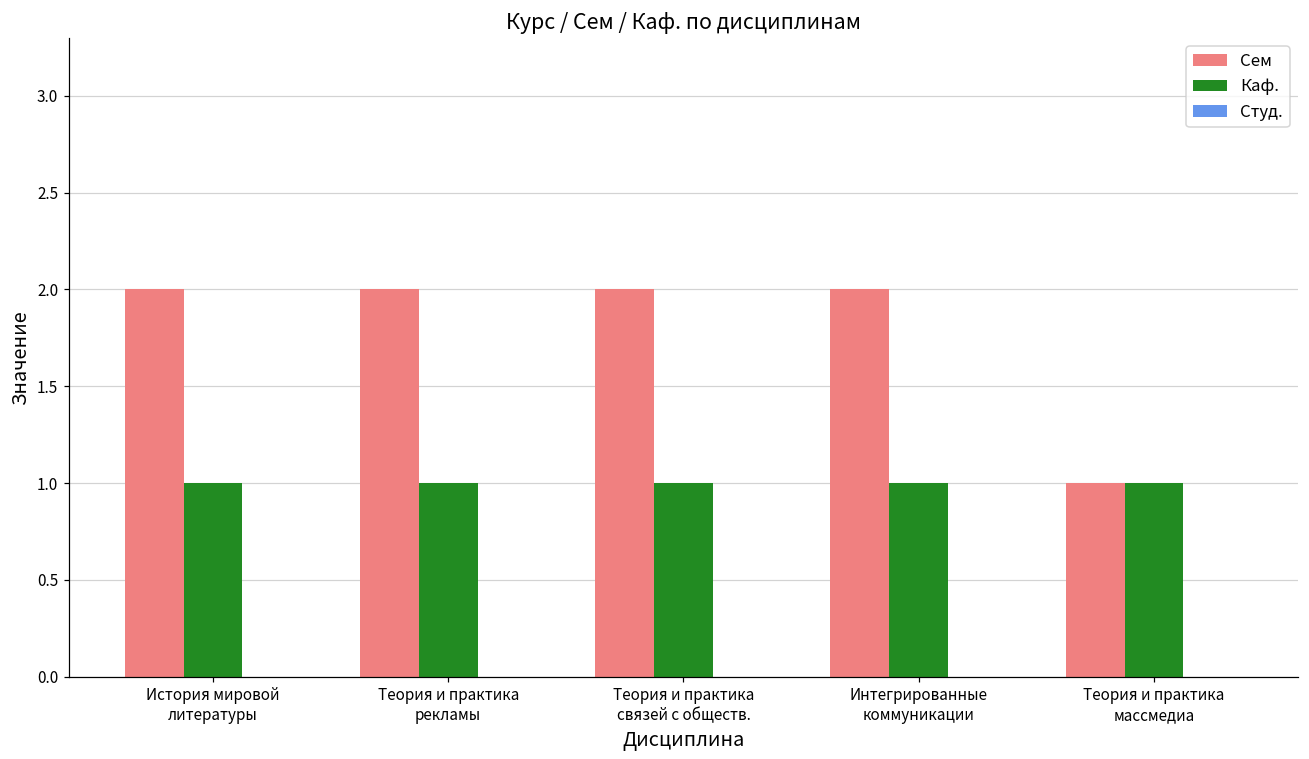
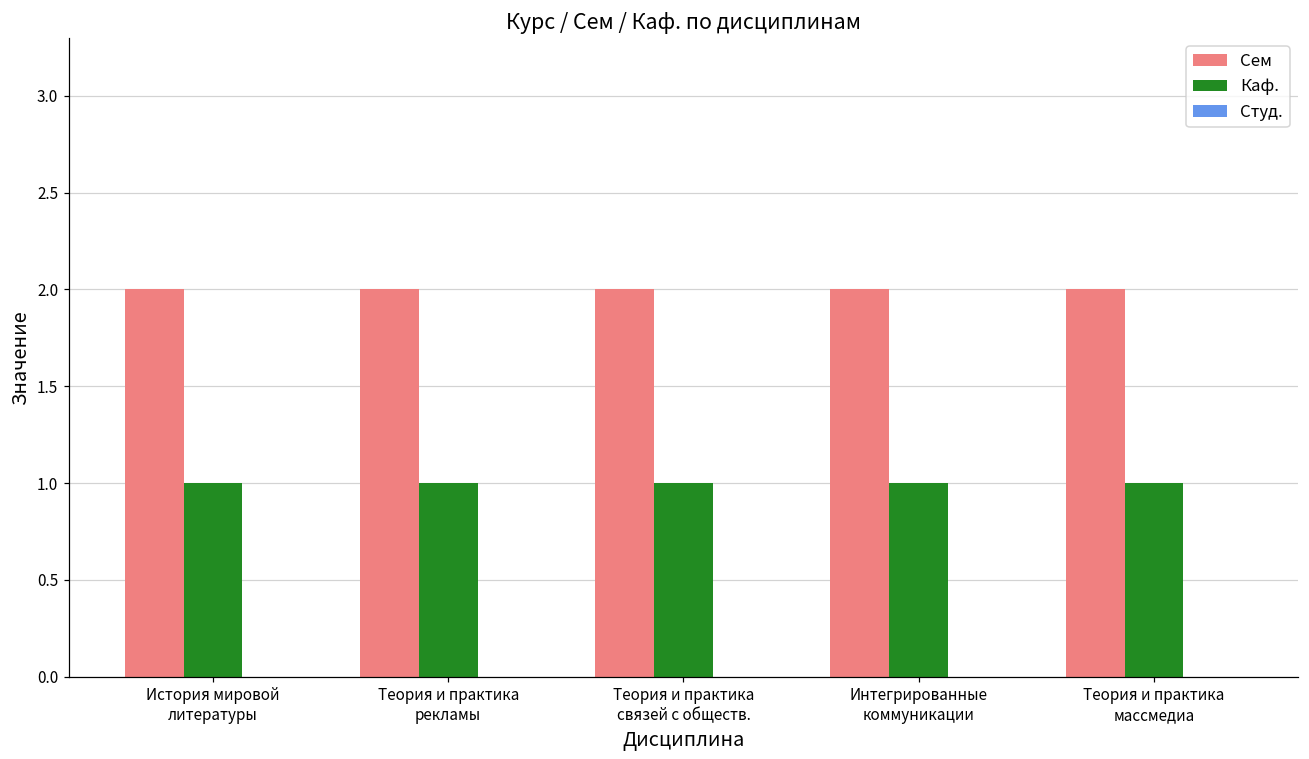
Сем, Теория и практика массмедиа: 1 -> 2
